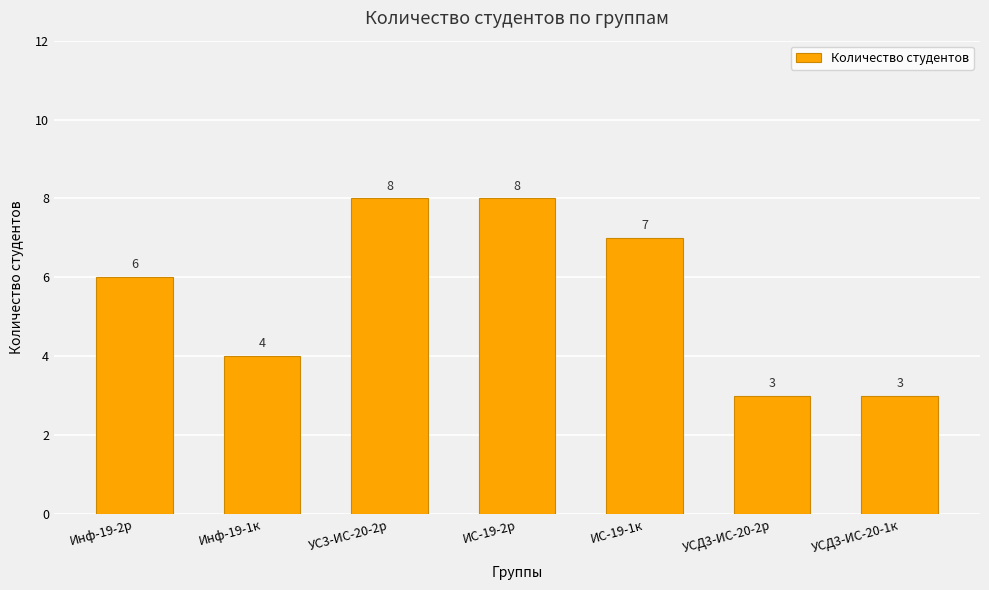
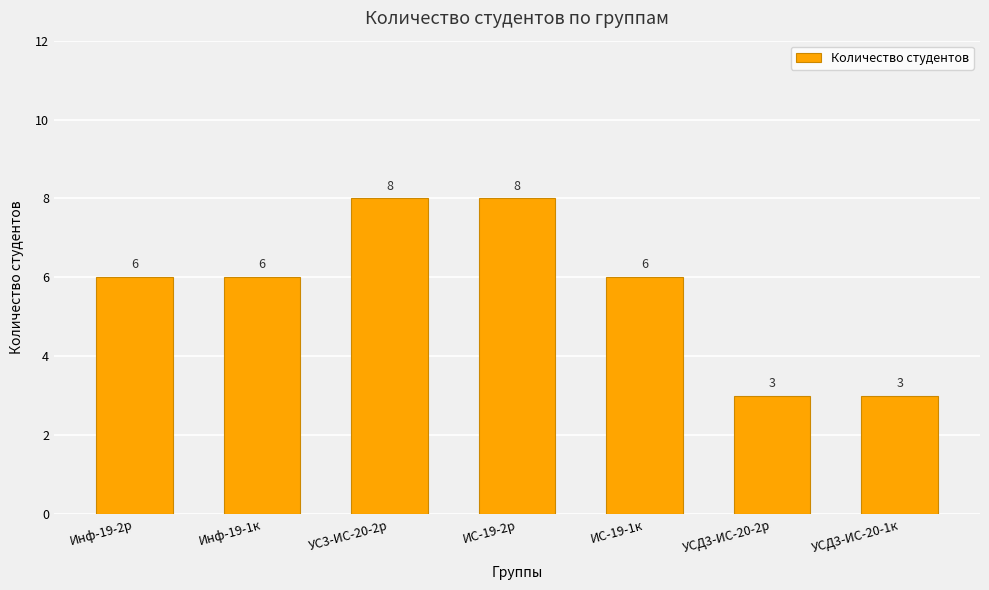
Инф-19-1к: 4 -> 6
ИС-19-1к: 7 -> 6
